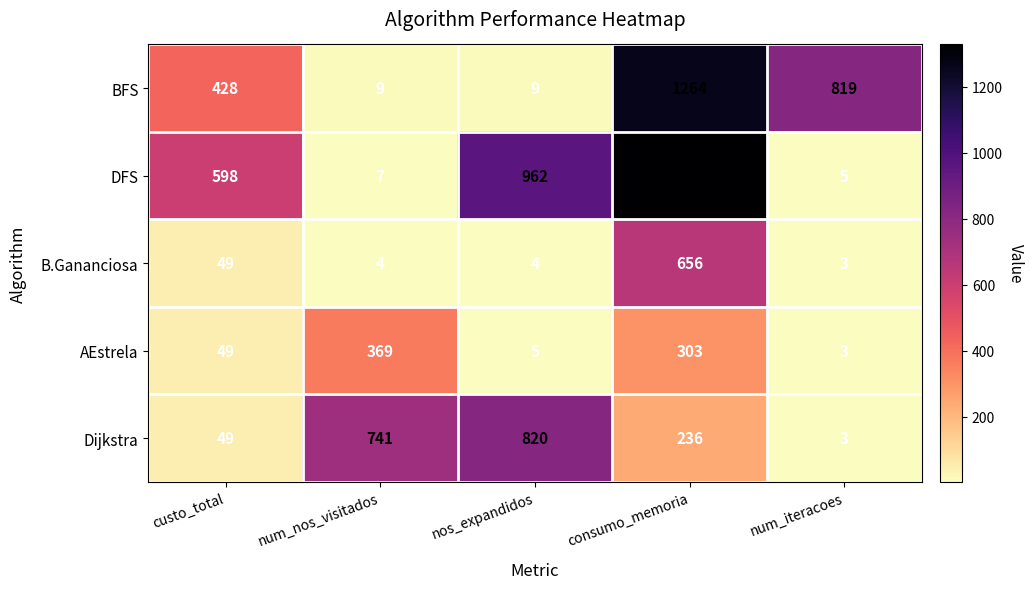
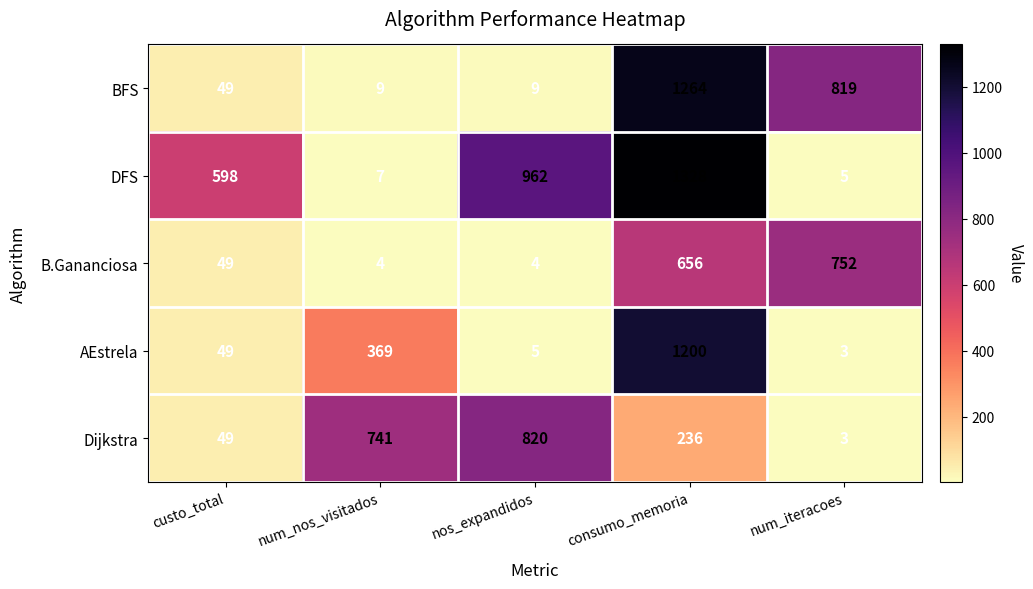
BFS, custo_total: 428 -> 49
B.Gananciosa, num_iteracoes: 3 -> 752
AEstrela, consumo_memoria: 303 -> 1200
